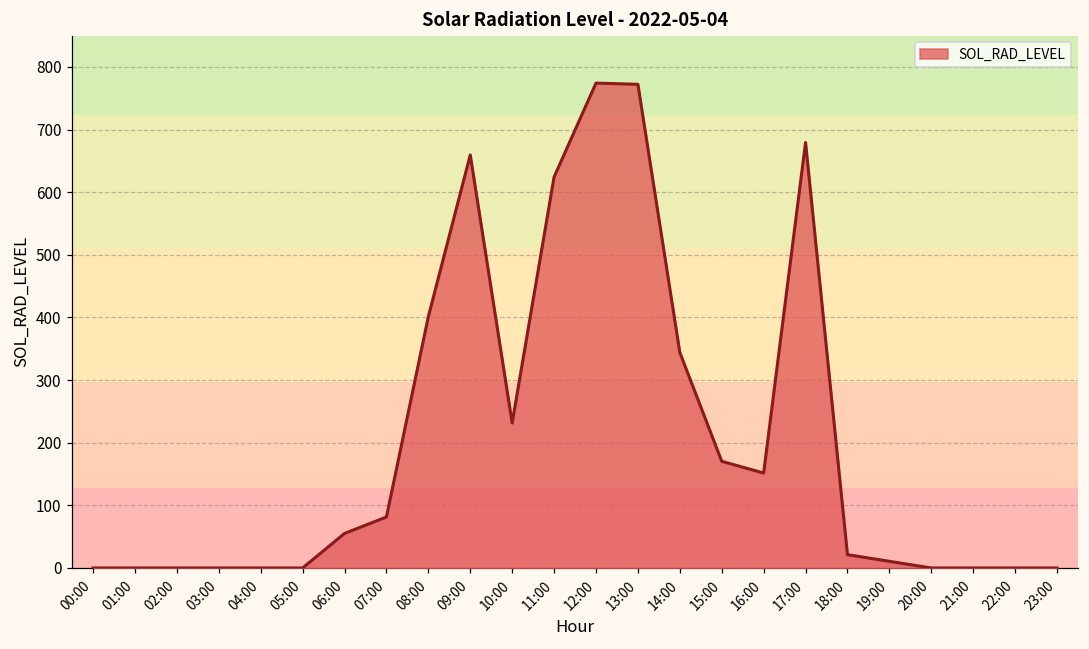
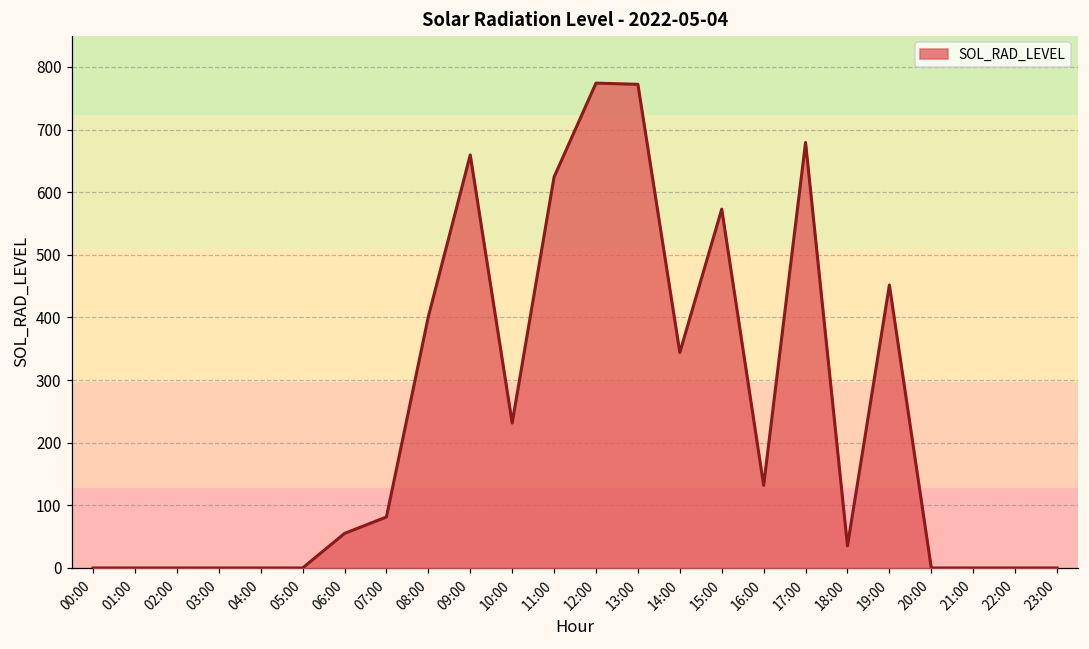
15:00: 170 -> 570
16:00: 150 -> 130
18:00: 20 -> 40
19:00: 10 -> 450
